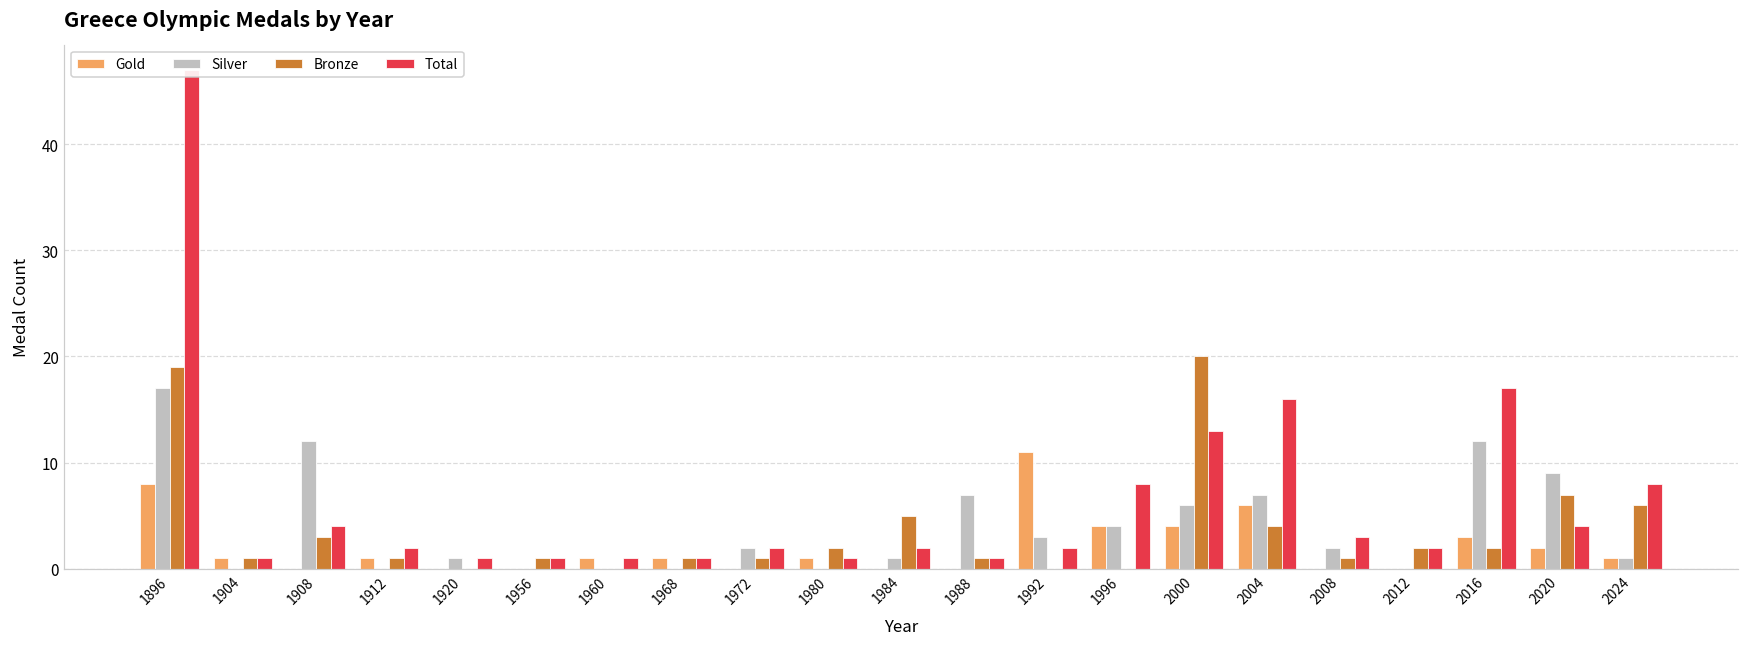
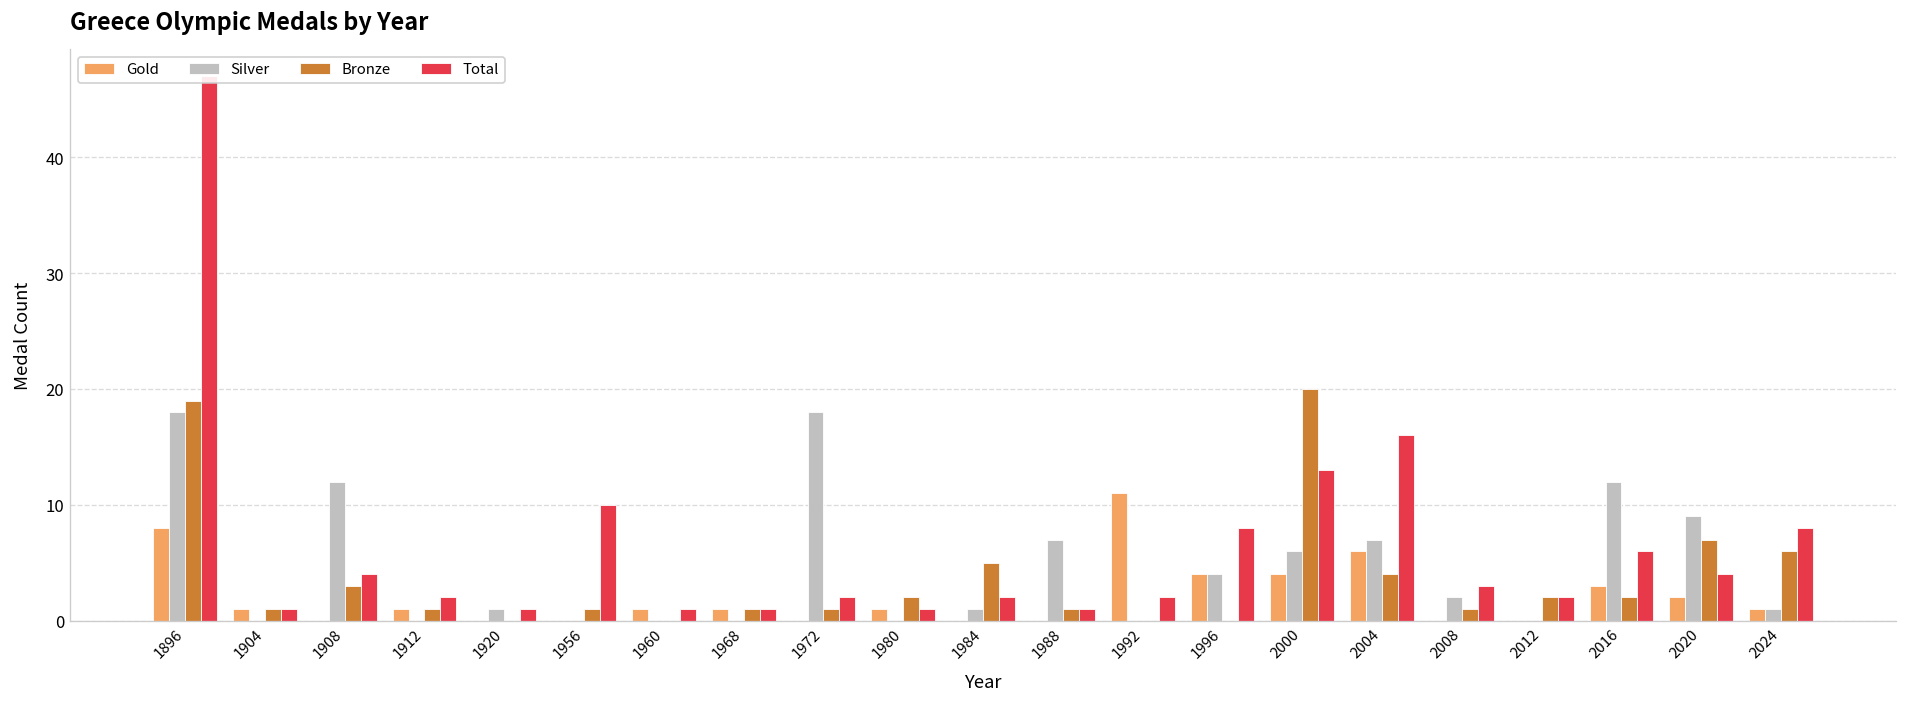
Silver, 1896: 17 -> 18
Total, 1956: 1 -> 10
Silver, 1972: 2 -> 18
Silver, 1992: 3 -> 0
Total, 2016: 17 -> 6
